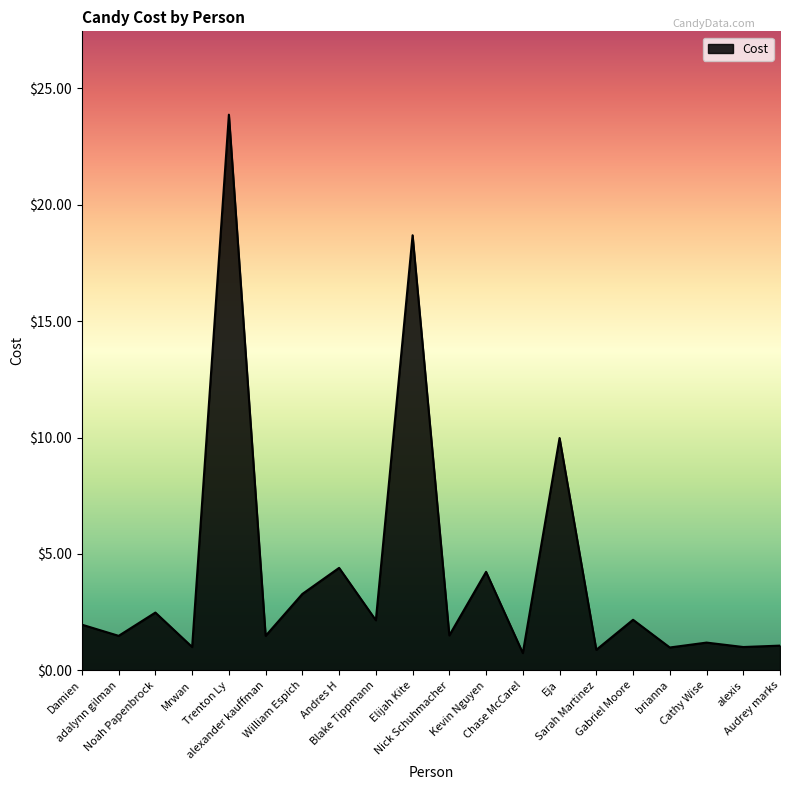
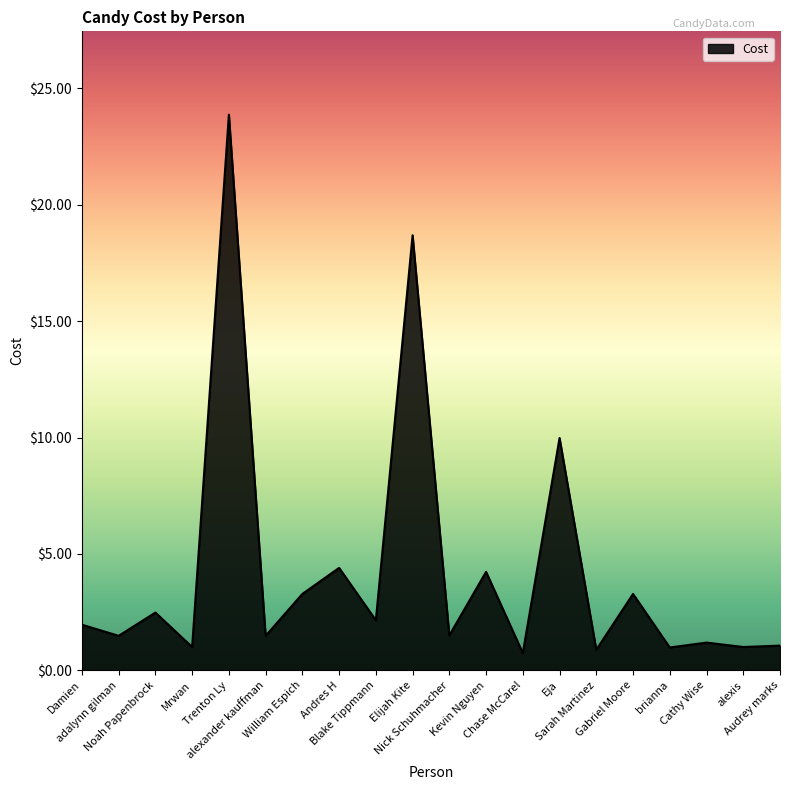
Gabriel Moore: $2.2 -> $3.3
